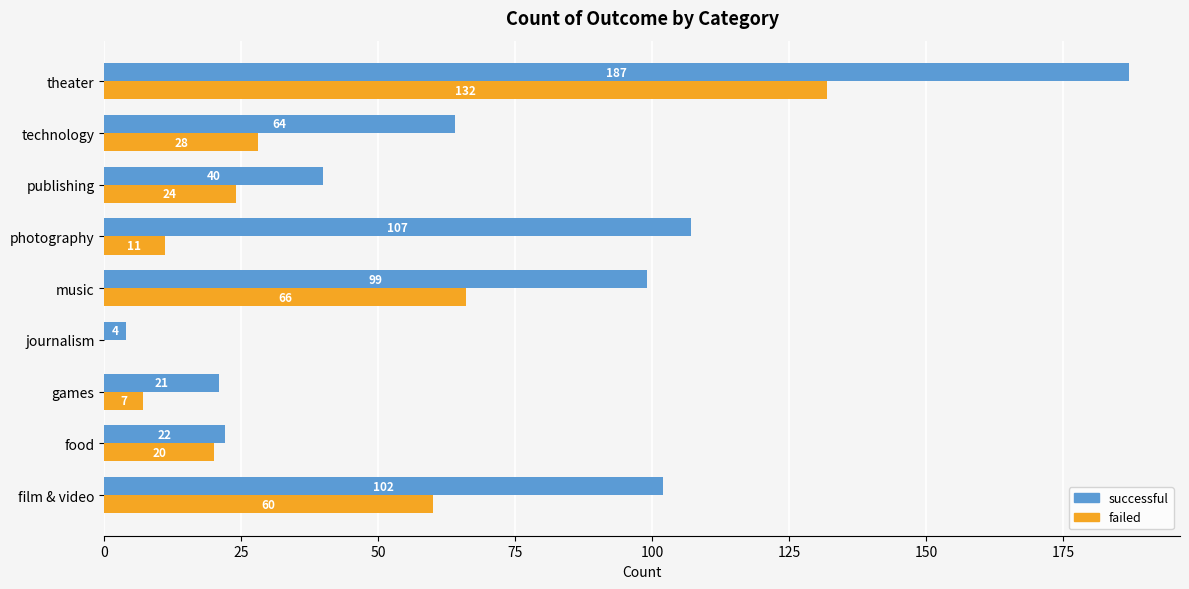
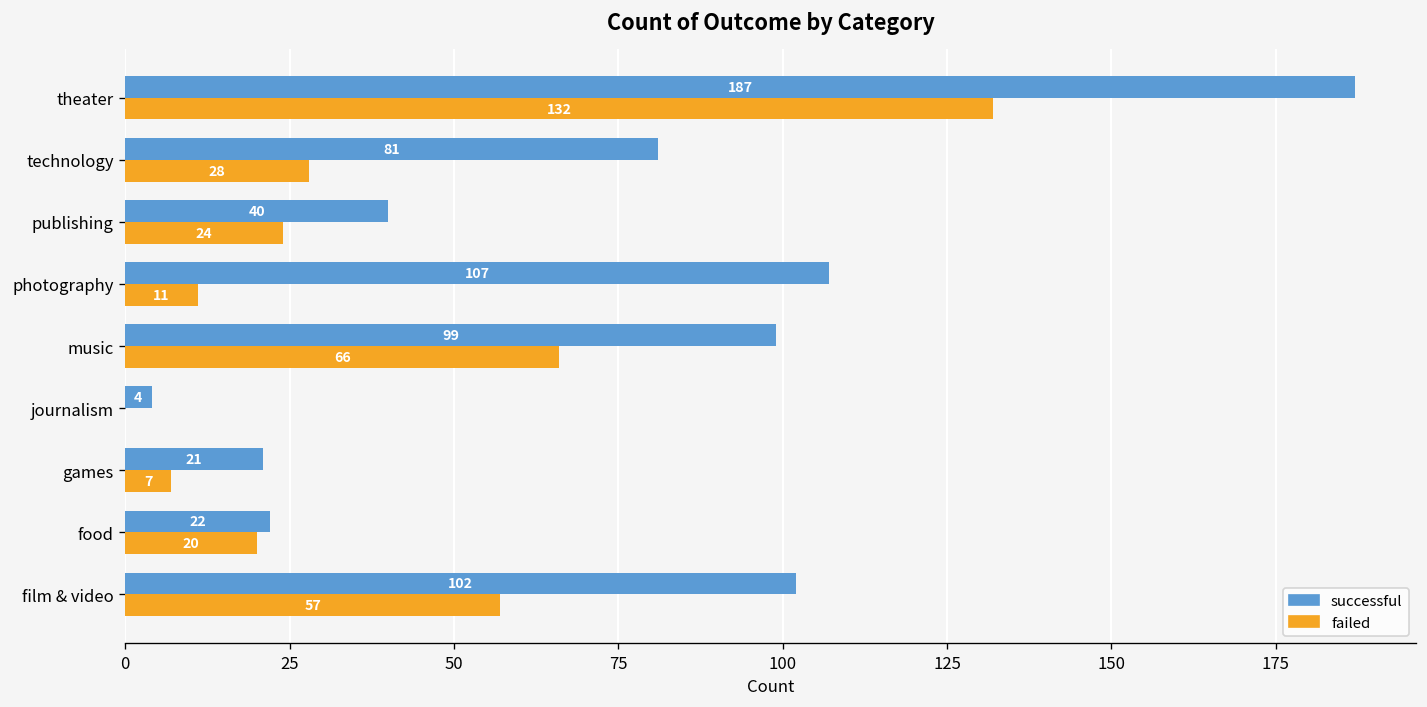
successful, technology: 64 -> 81
failed, film & video: 60 -> 57
